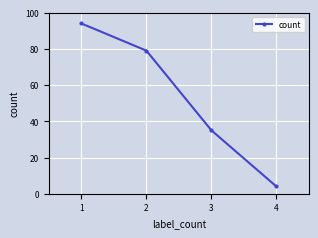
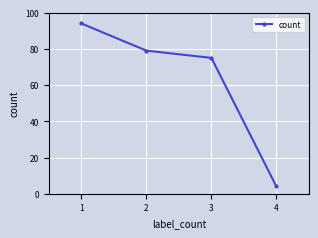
3: 35 -> 75
